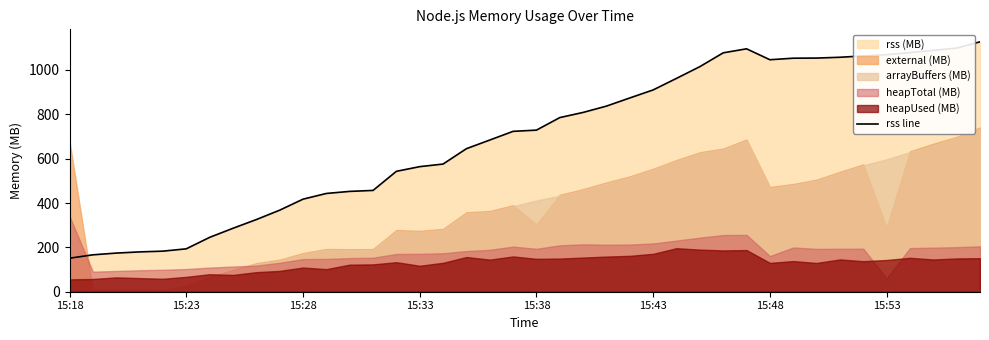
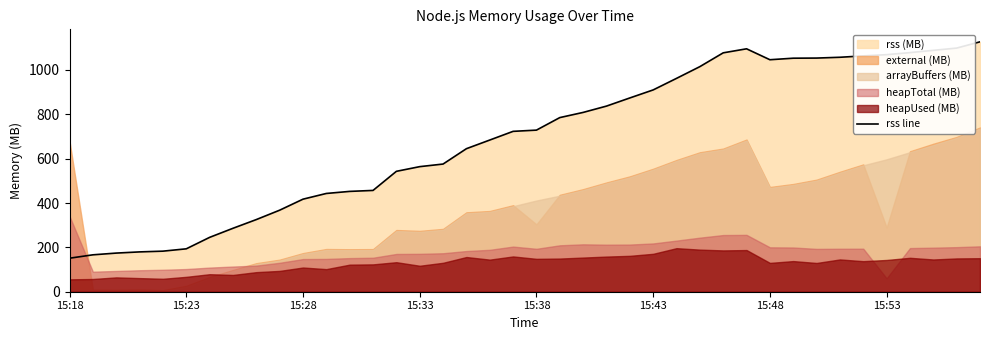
heapTotal (MB), 15:48: 160 -> 200
